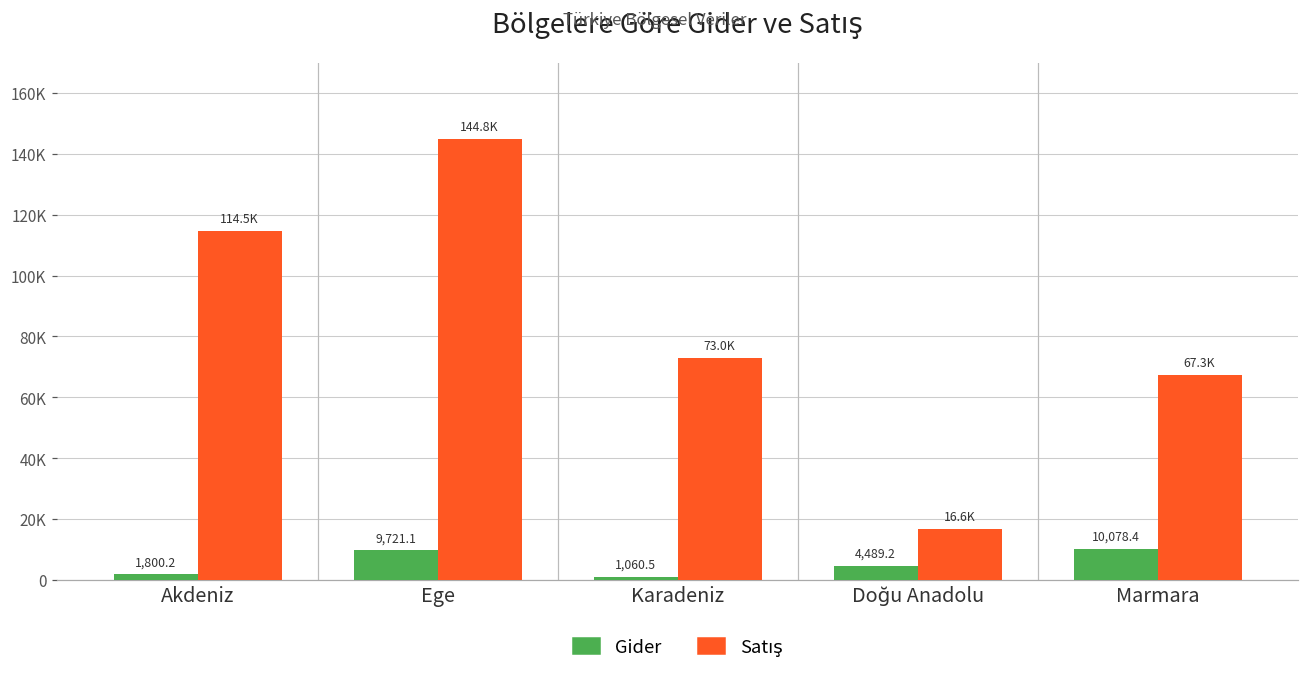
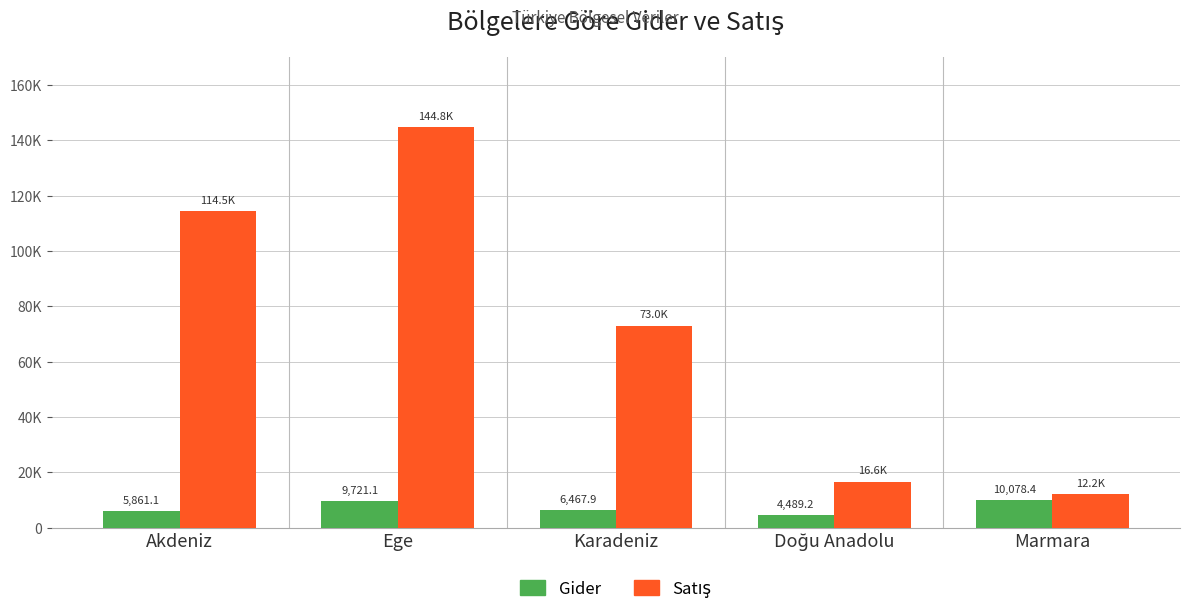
Gider, Akdeniz: 1,800.2 -> 5,861.1
Gider, Karadeniz: 1,060.5 -> 6,467.9
Satış, Marmara: 67.3K -> 12.2K
